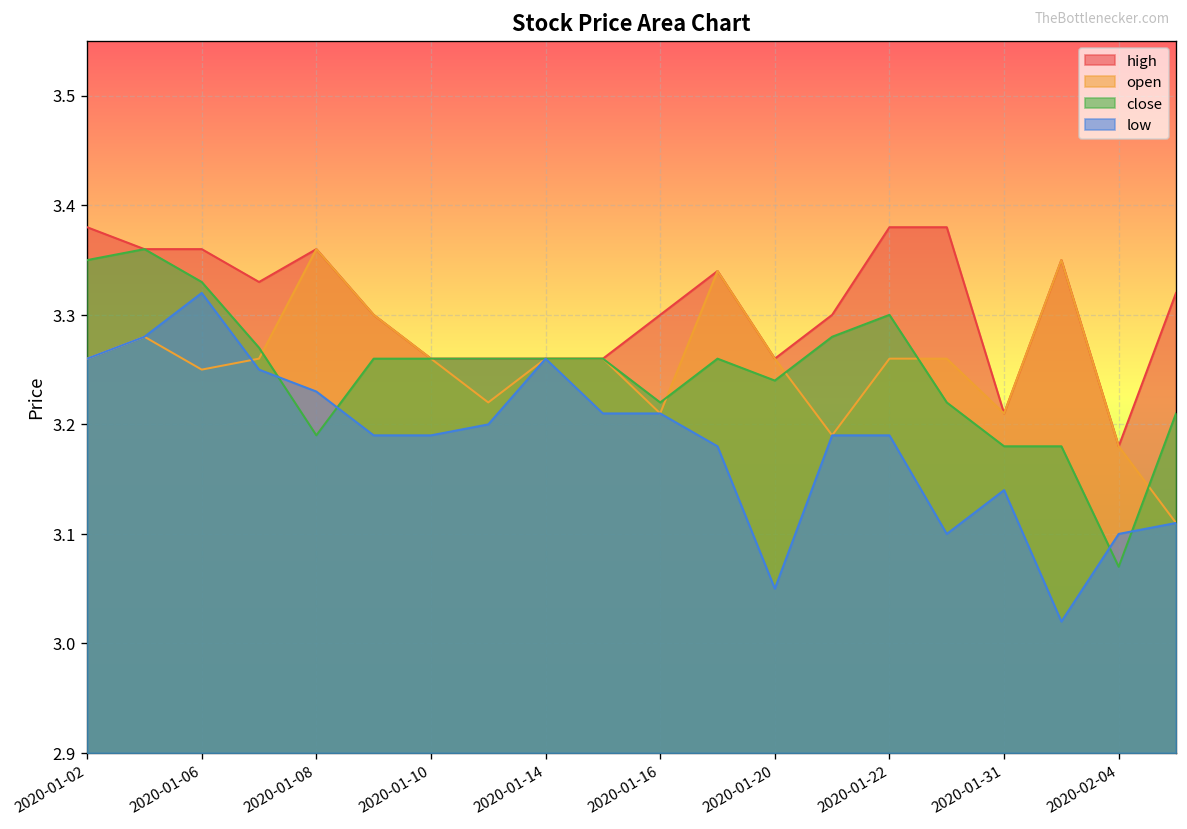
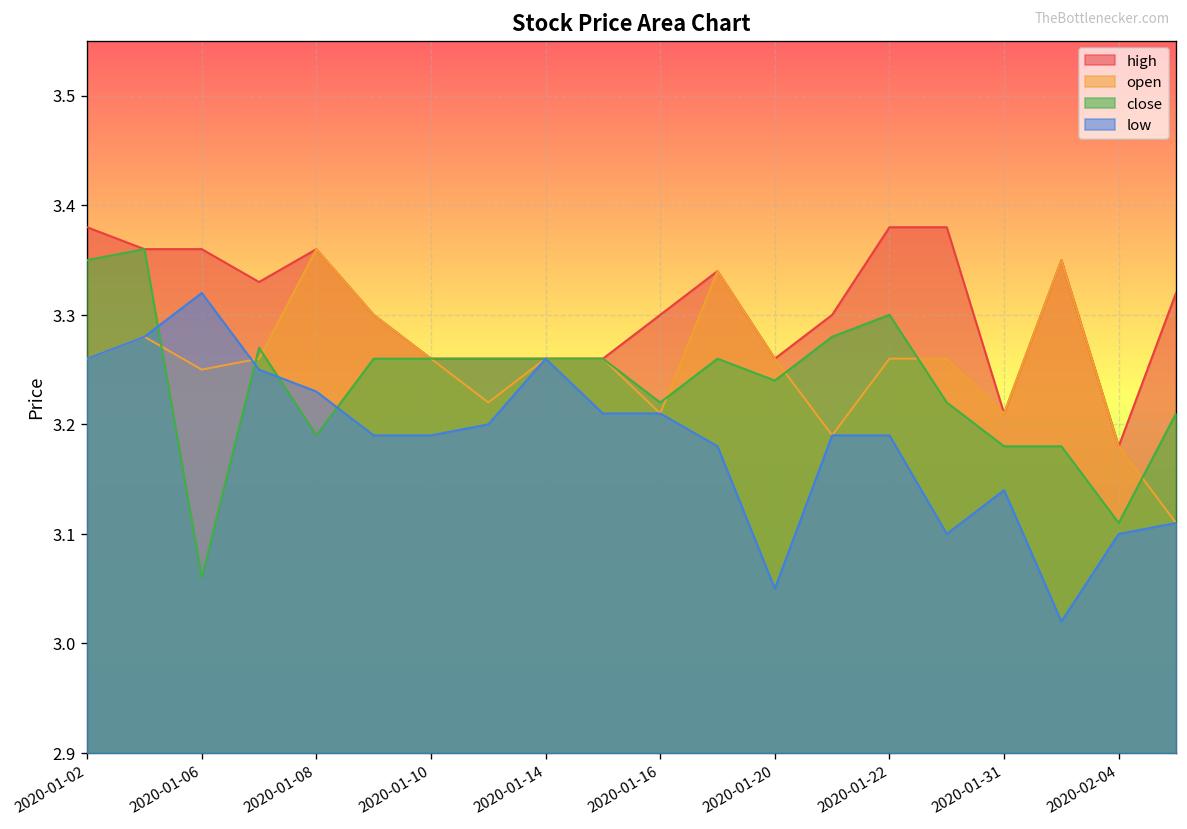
close, 2020-01-06: 3.33 -> 3.06
close, 2020-02-04: 3.07 -> 3.11
